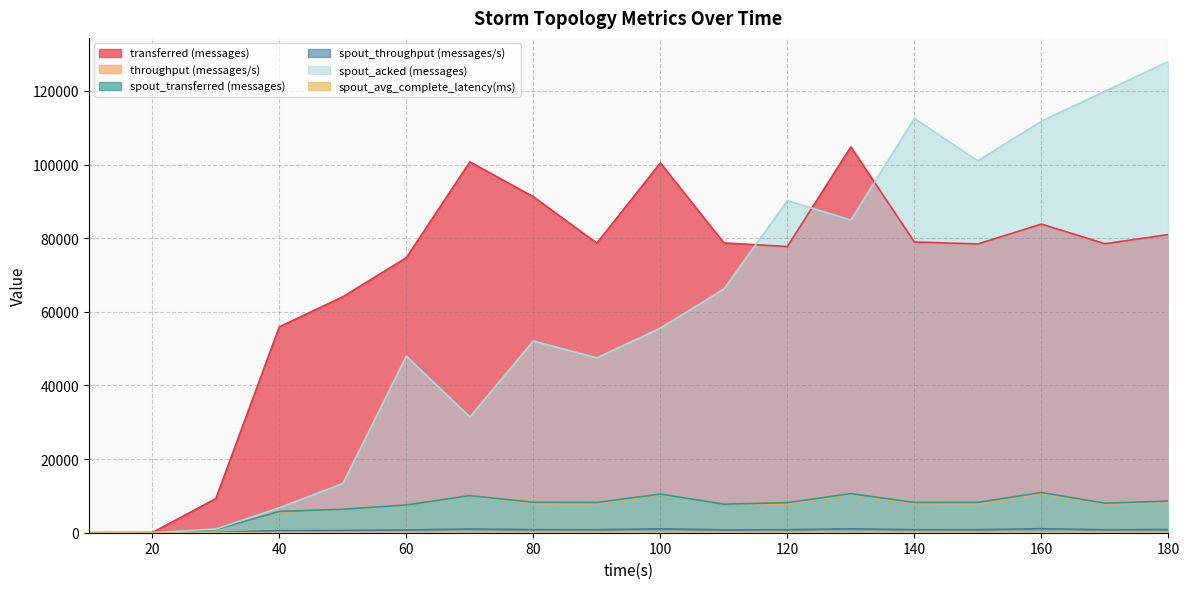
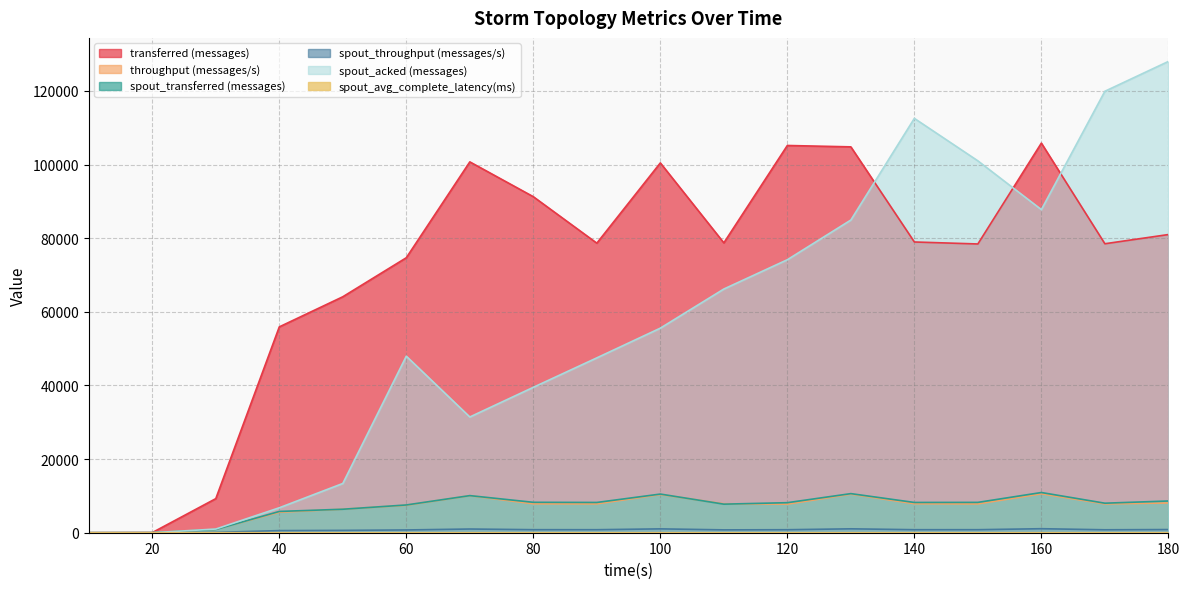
spout_acked (messages), 80: 52000 -> 40000
transferred (messages), 120: 78000 -> 105000
spout_acked (messages), 120: 90000 -> 74000
transferred (messages), 160: 84000 -> 106000
spout_acked (messages), 160: 112000 -> 88000
